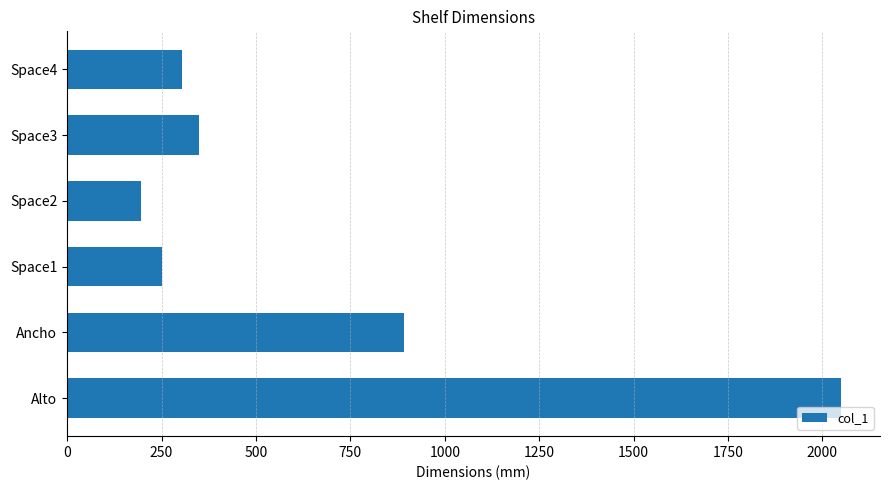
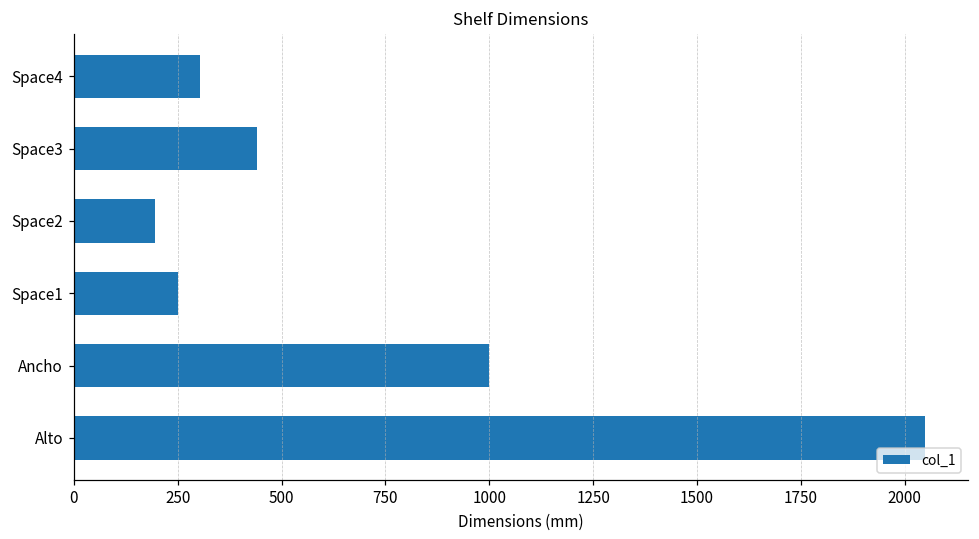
Space3: 350 -> 440
Ancho: 890 -> 1000
